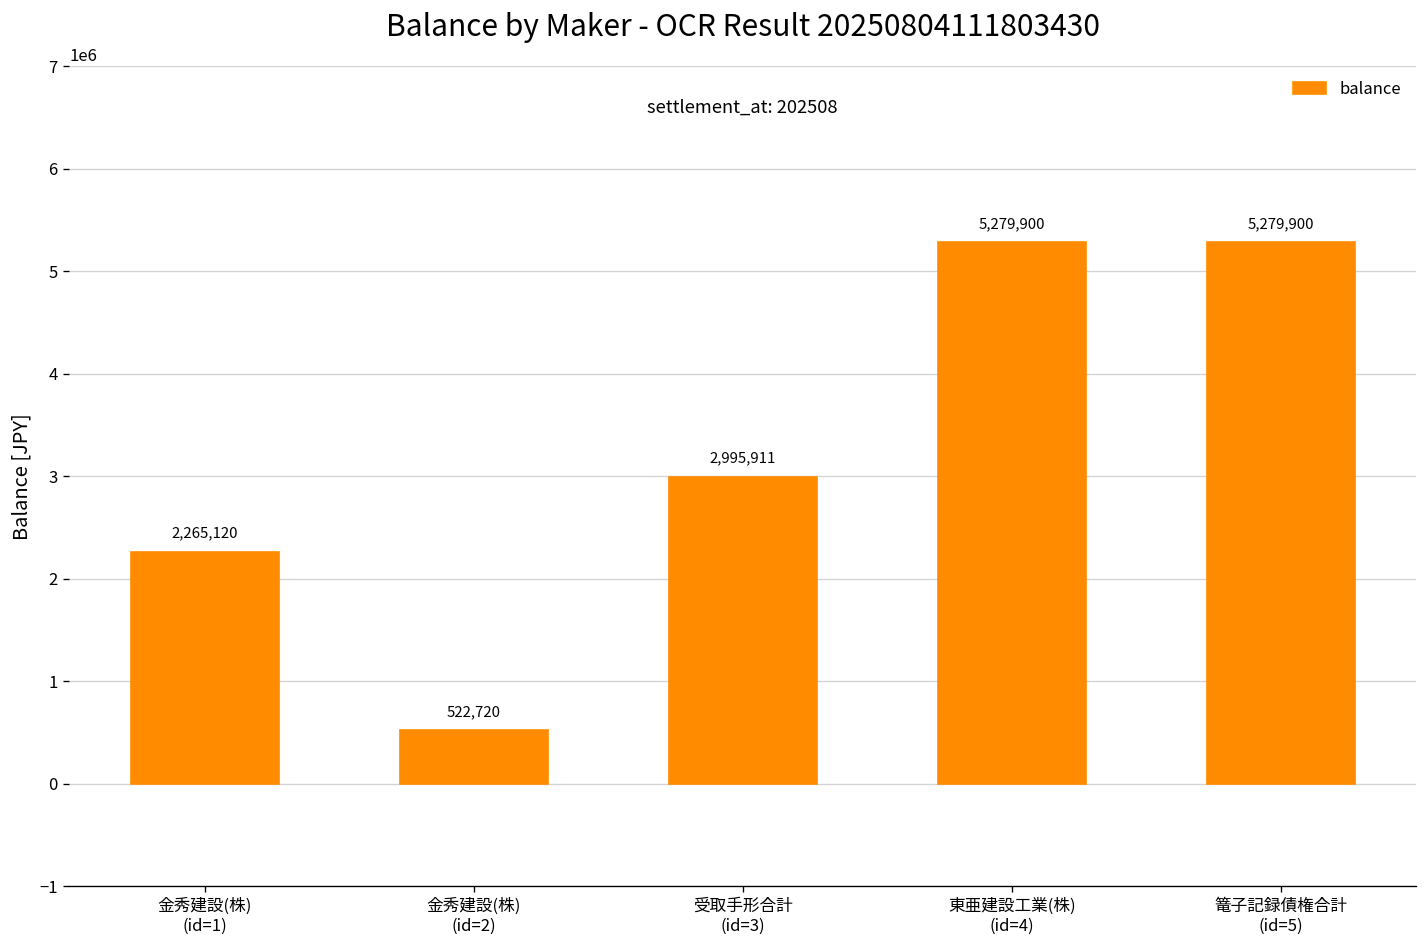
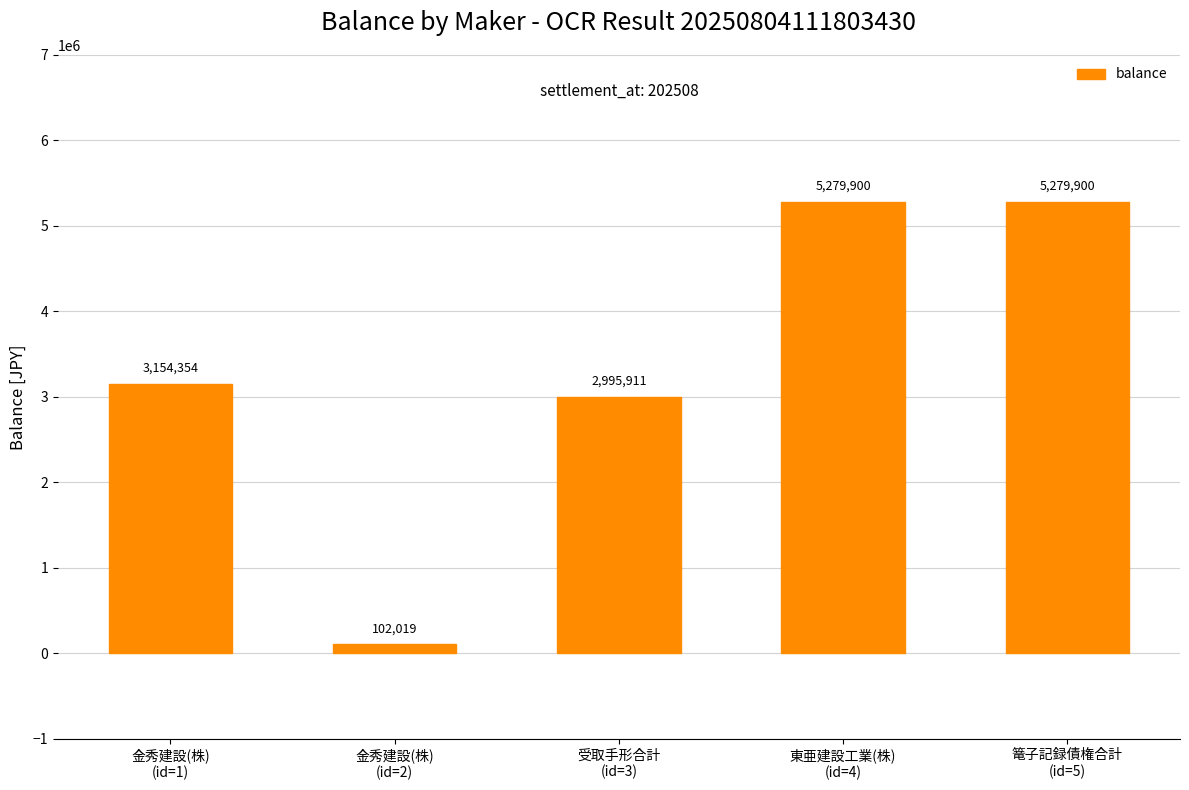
金秀建設(株) (id=1): 2,265,120 -> 3,154,354
金秀建設(株) (id=2): 522,720 -> 102,019
